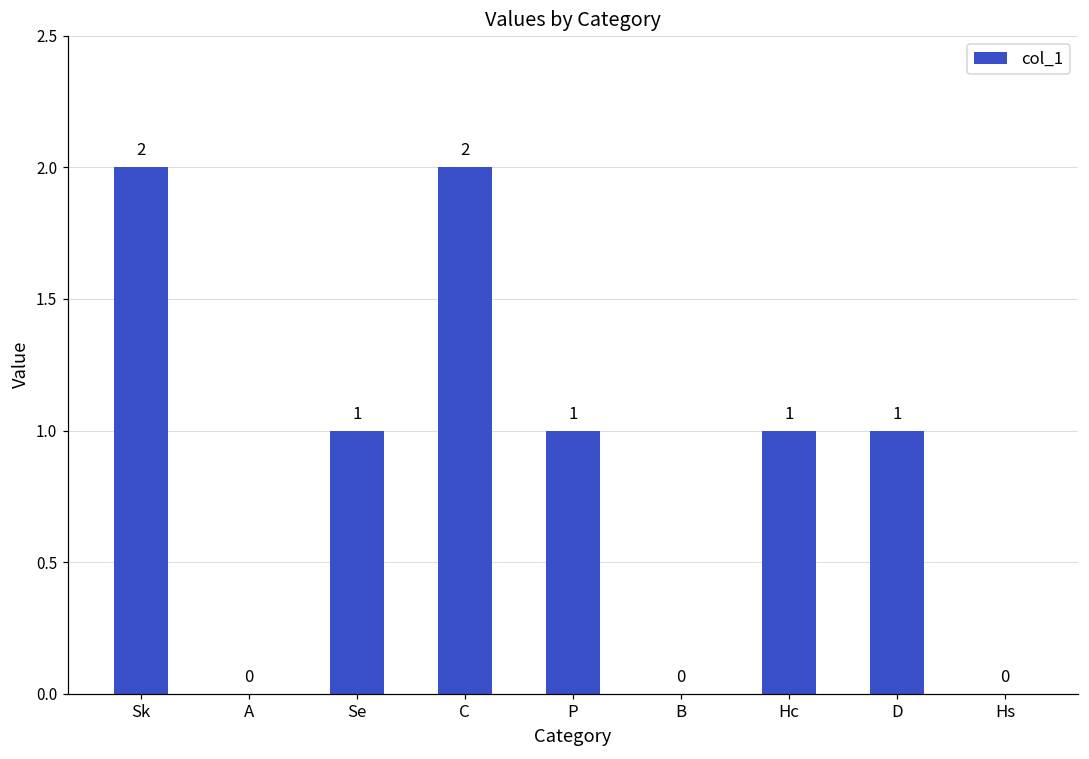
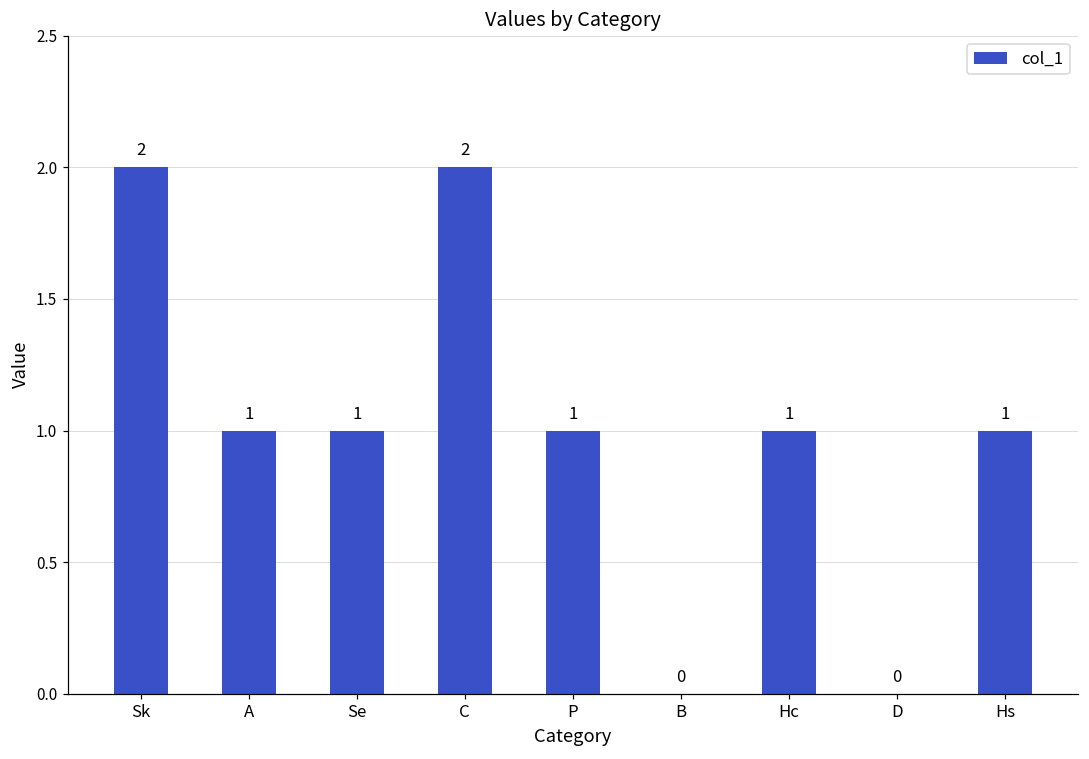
A: 0 -> 1
D: 1 -> 0
Hs: 0 -> 1
